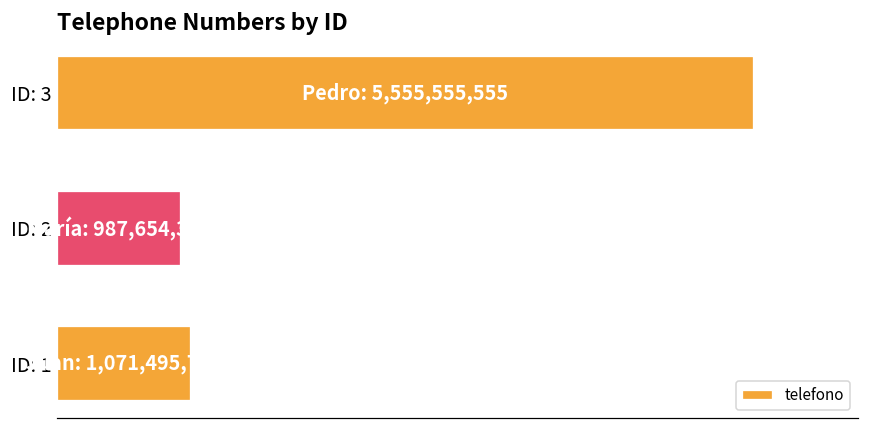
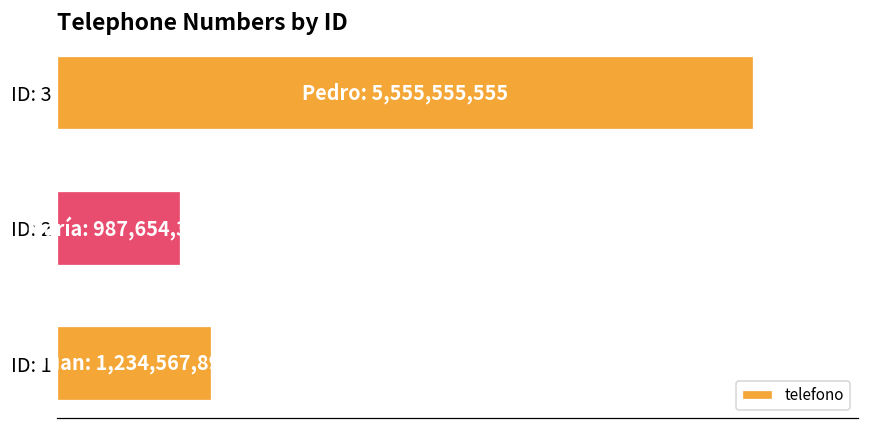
ID: 1: 1,071,495,711 -> 1,234,567,890
